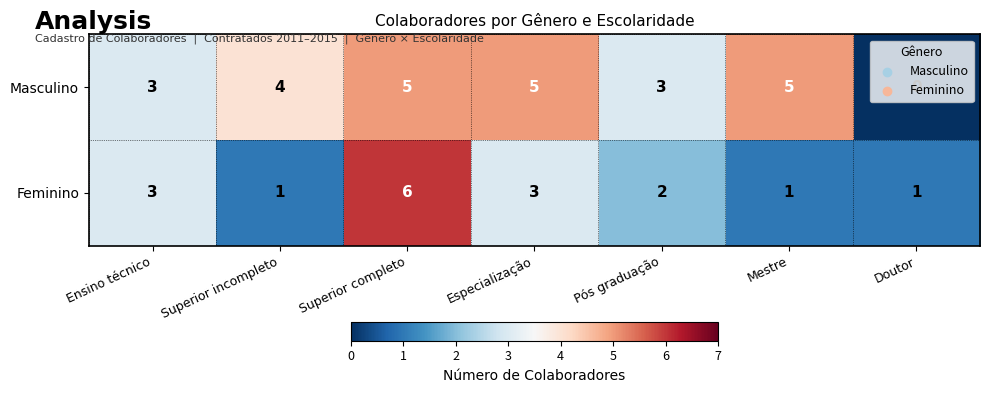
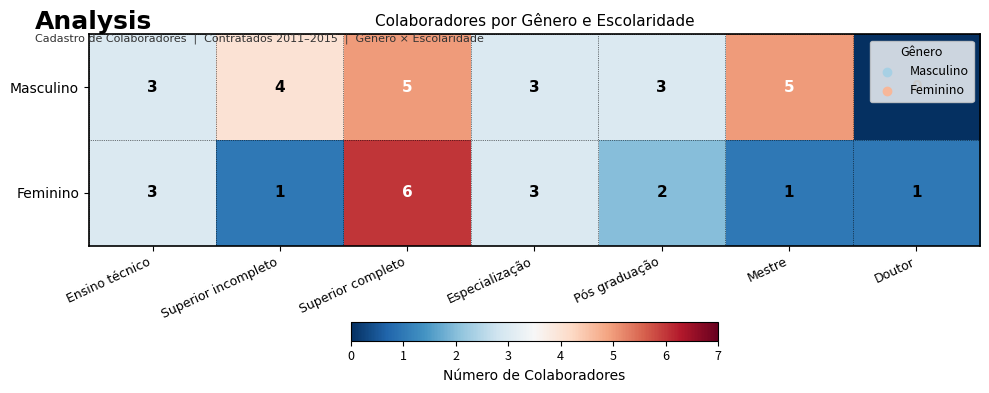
Masculino, Especialização: 5 -> 3
